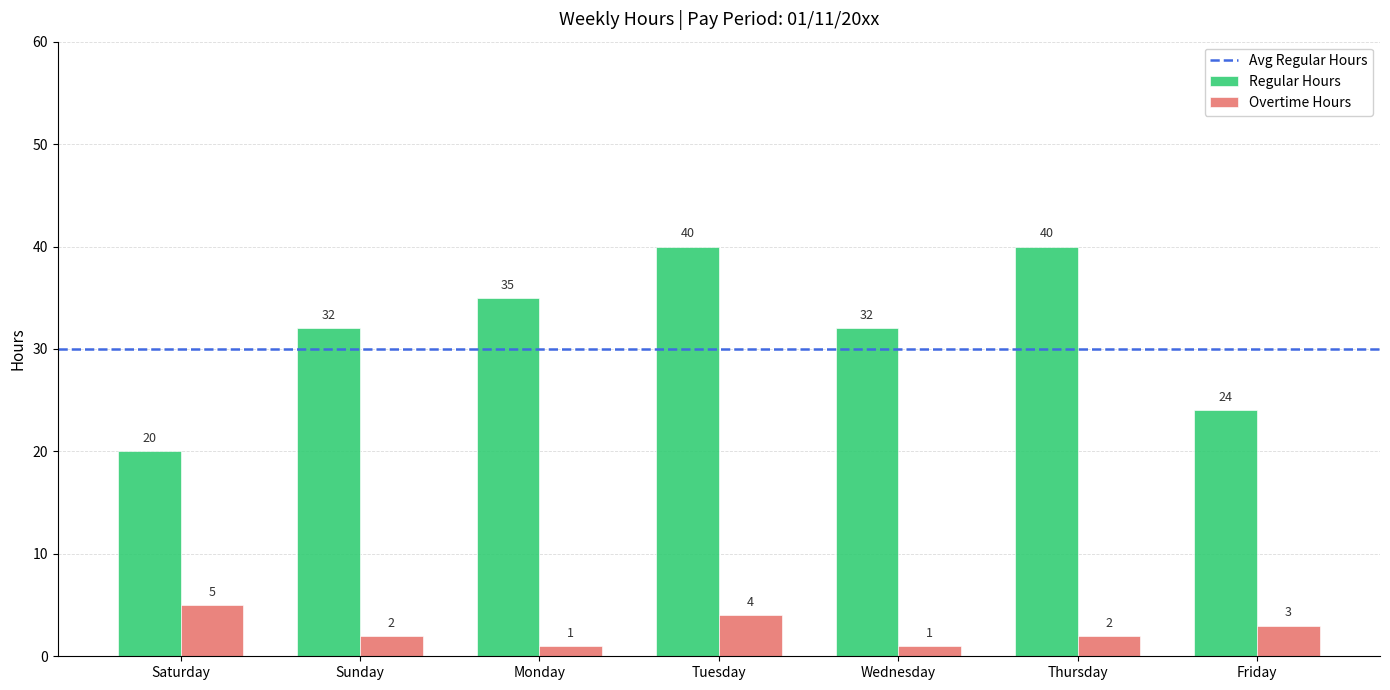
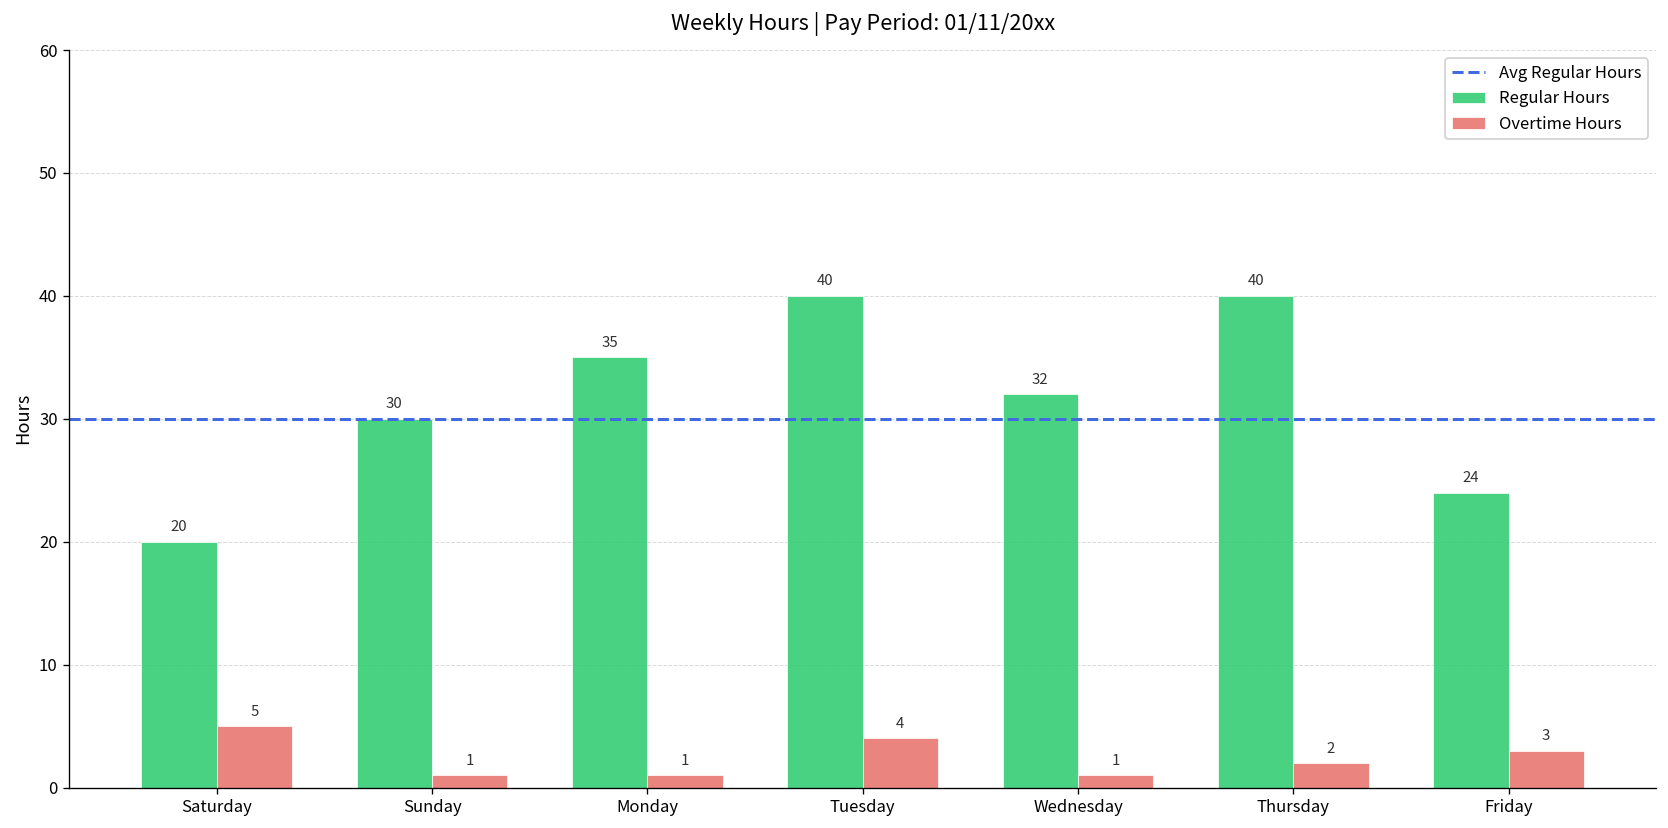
Regular Hours, Sunday: 32 -> 30
Overtime Hours, Sunday: 2 -> 1
